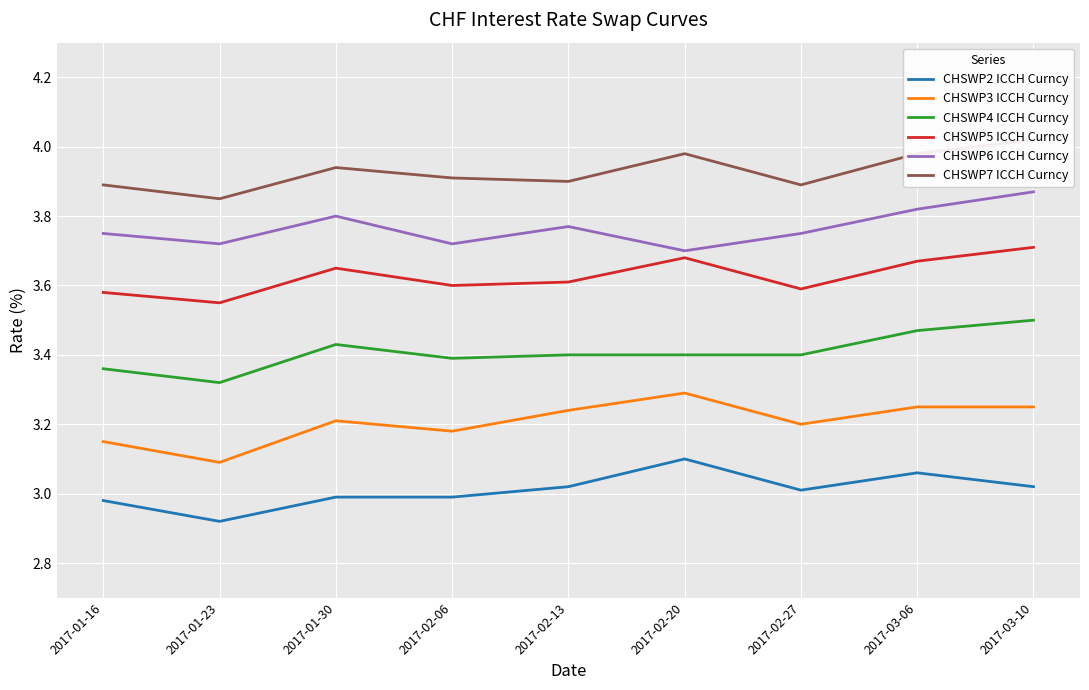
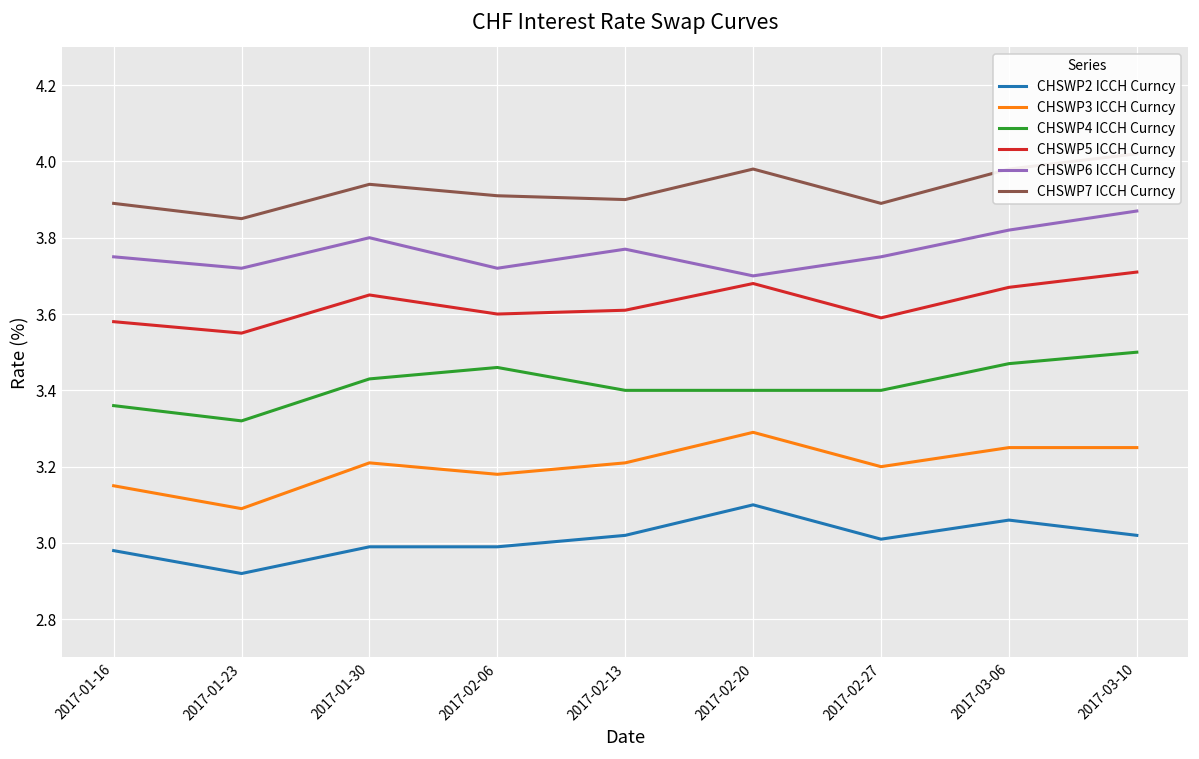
CHSWP4 ICCH Curncy, 2017-02-06: 3.39 -> 3.46
CHSWP3 ICCH Curncy, 2017-02-13: 3.24 -> 3.21
